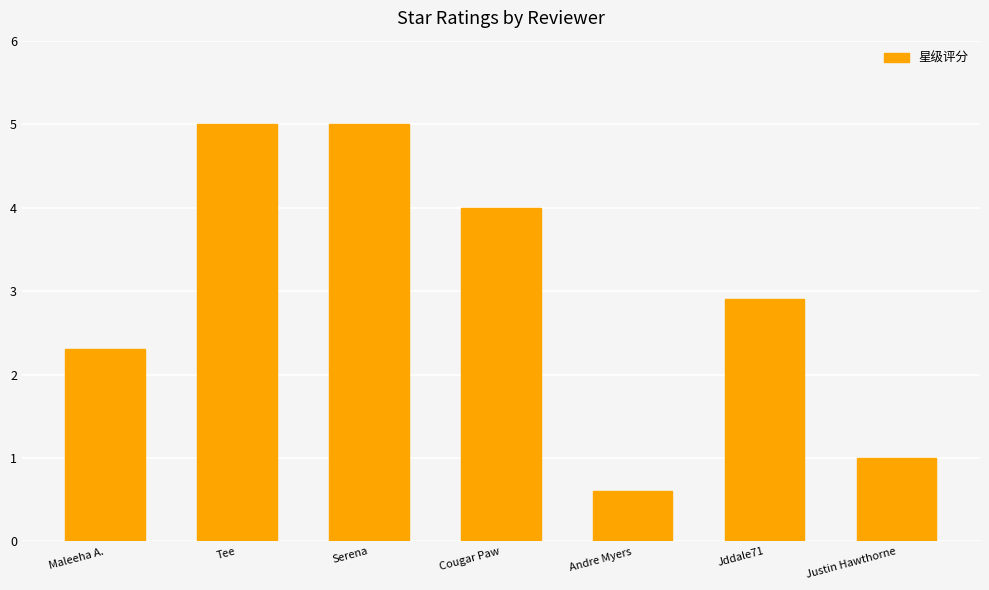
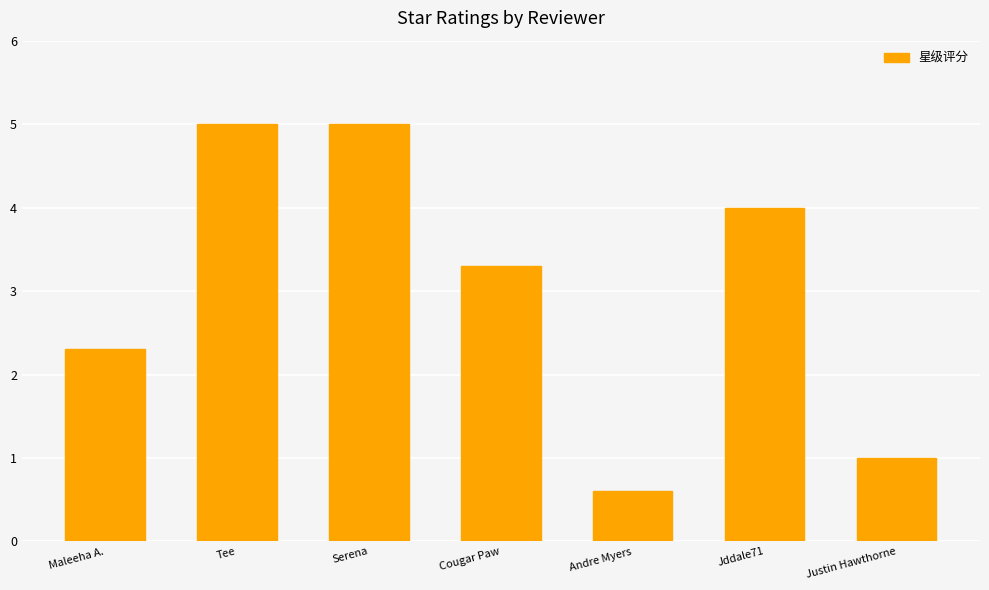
Cougar Paw: 4.0 -> 3.3
Jddale71: 2.9 -> 4.0
